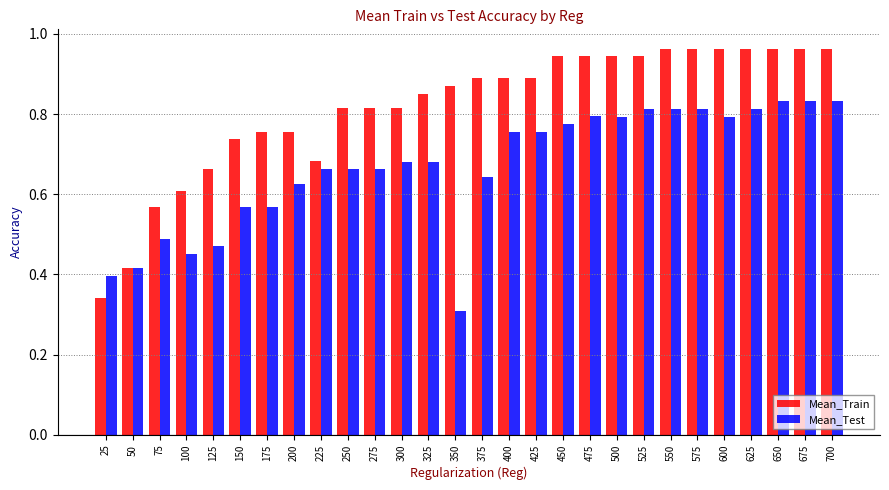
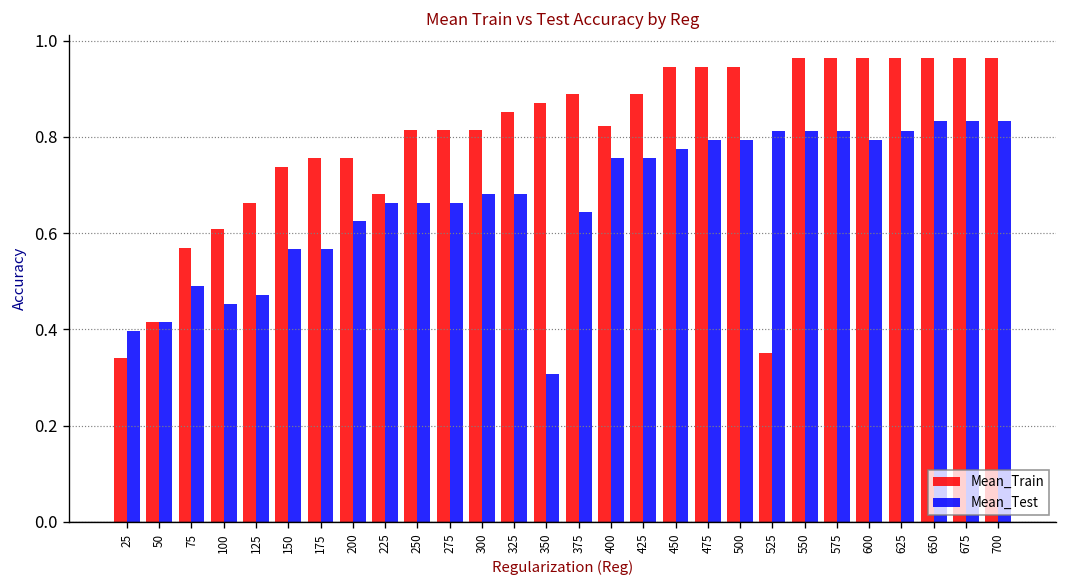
Mean_Train, 400: 0.89 -> 0.82
Mean_Train, 525: 0.94 -> 0.35
